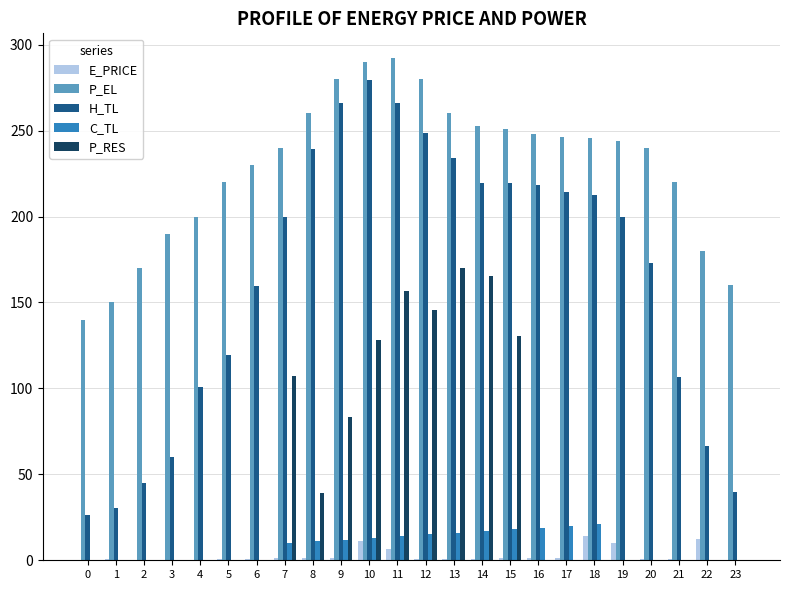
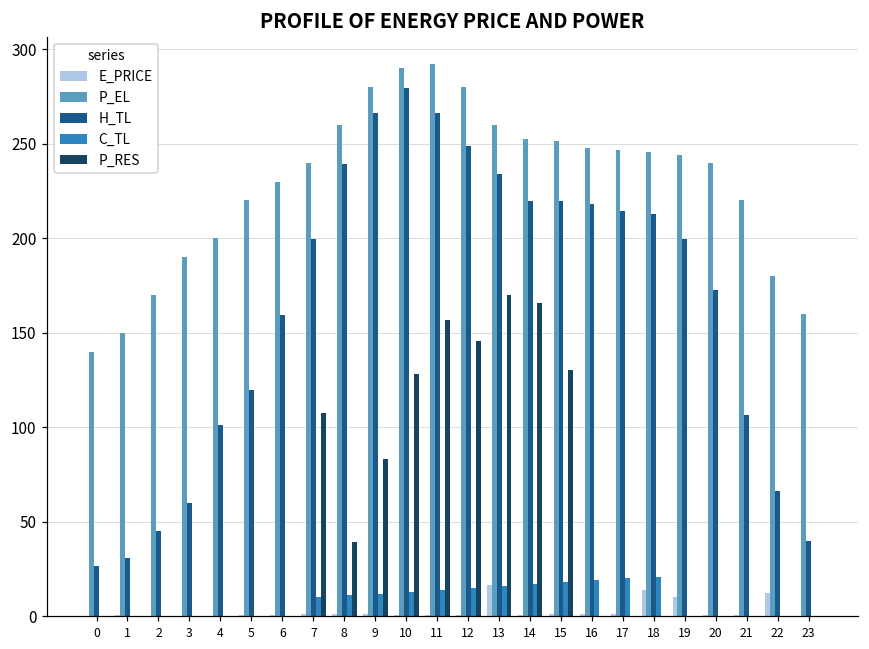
E_PRICE, 10: 11 -> 1
E_PRICE, 11: 6 -> 1
E_PRICE, 13: 1 -> 17
